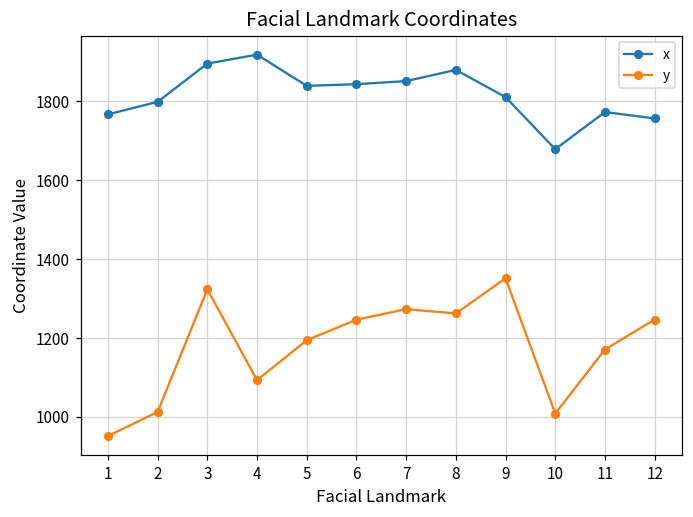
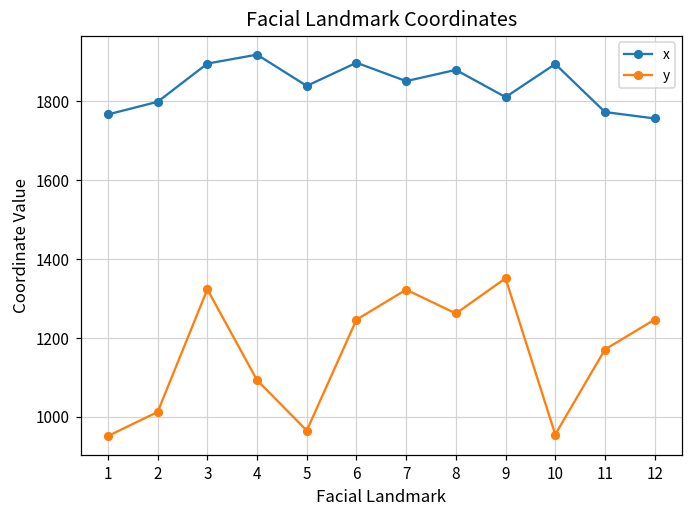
y, 5: 1190 -> 970
x, 6: 1840 -> 1900
y, 7: 1270 -> 1320
x, 10: 1680 -> 1890
y, 10: 1010 -> 960
